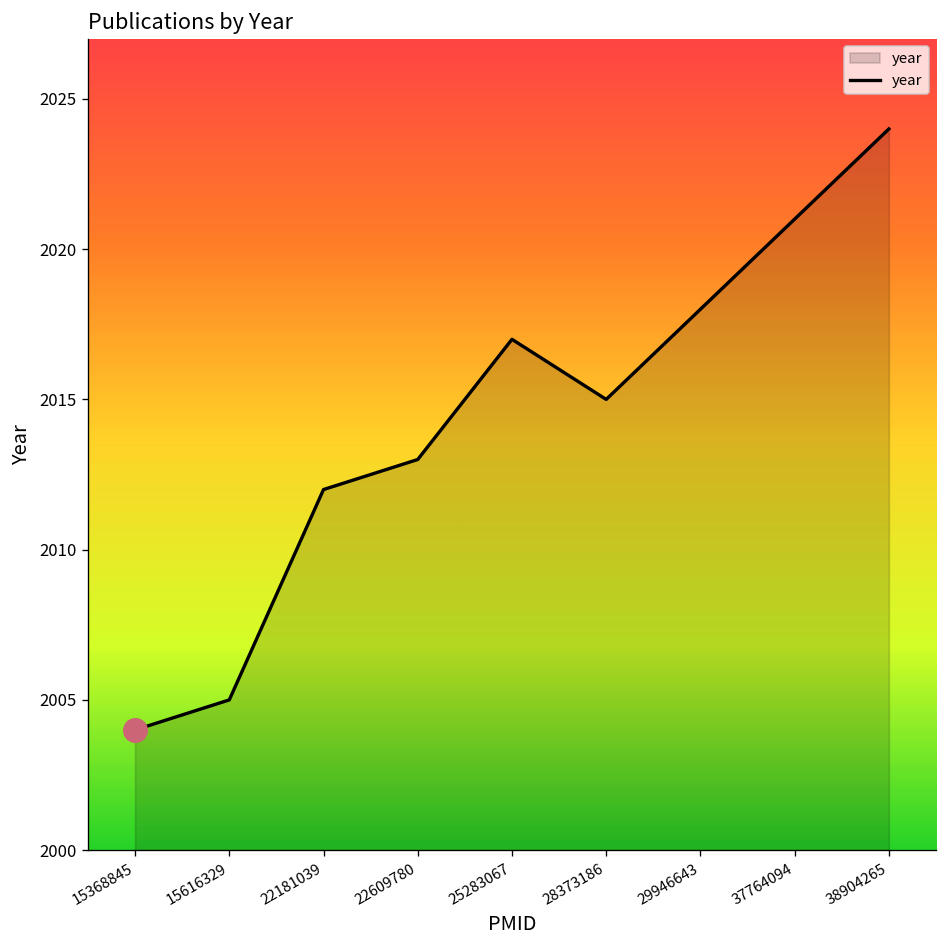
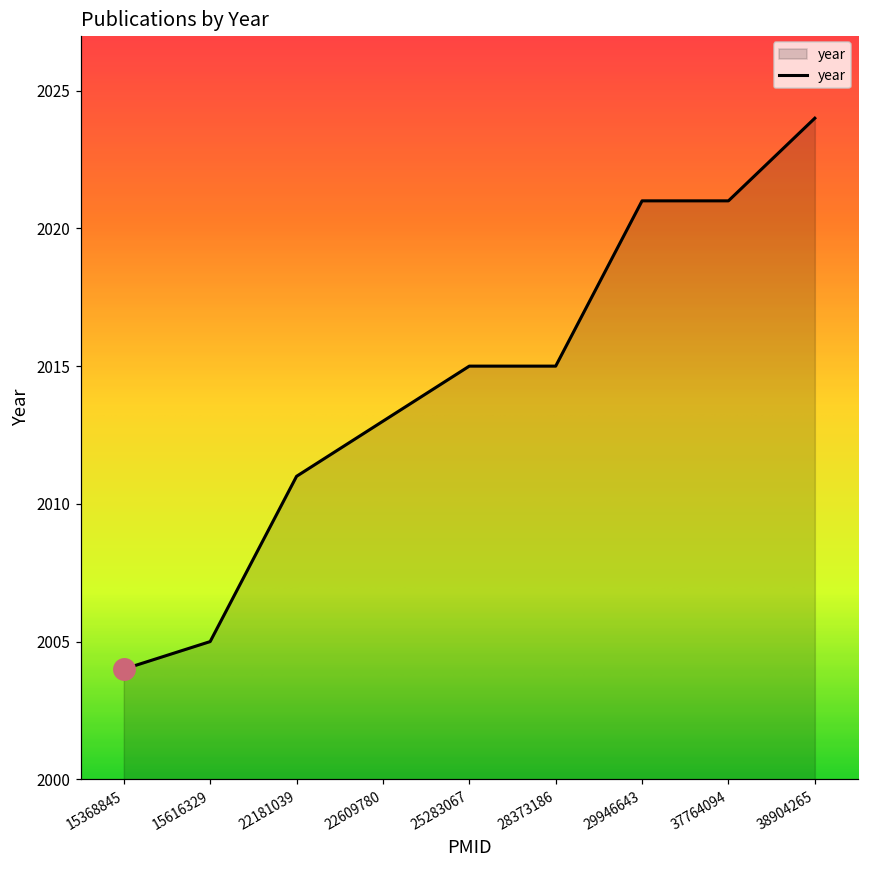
year, 22181039: 2012 -> 2011
year, 25283067: 2017 -> 2015
year, 29946643: 2018 -> 2021
